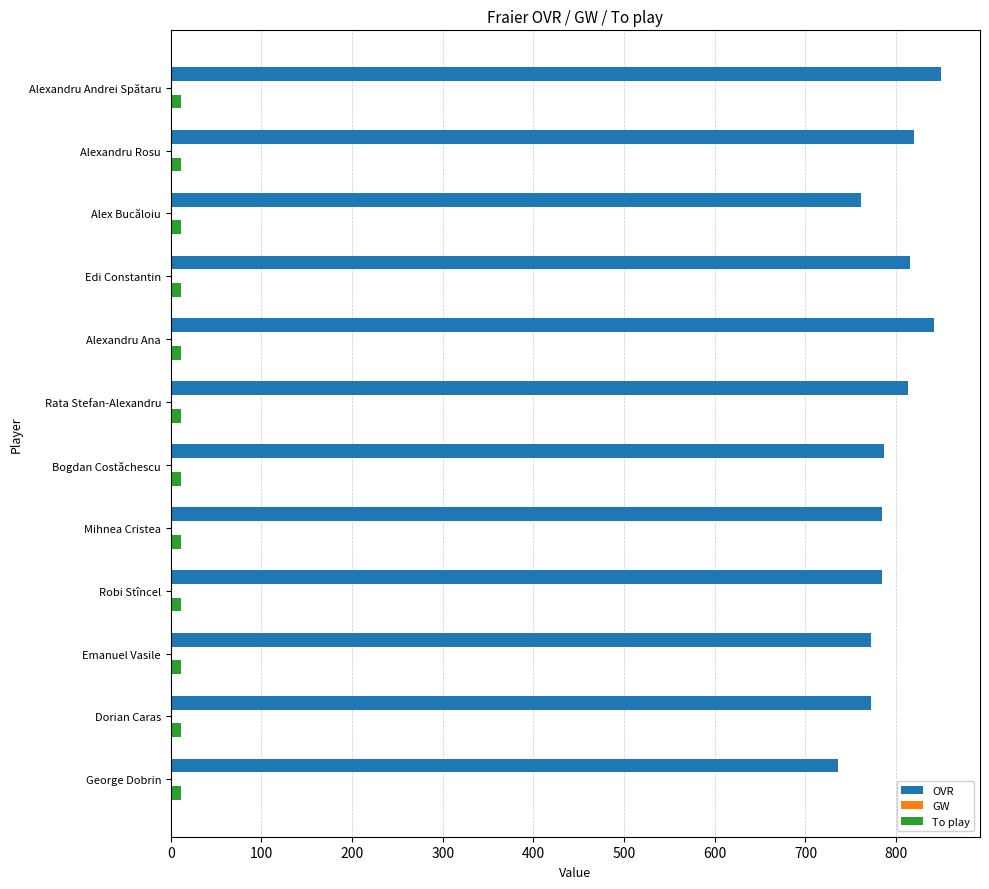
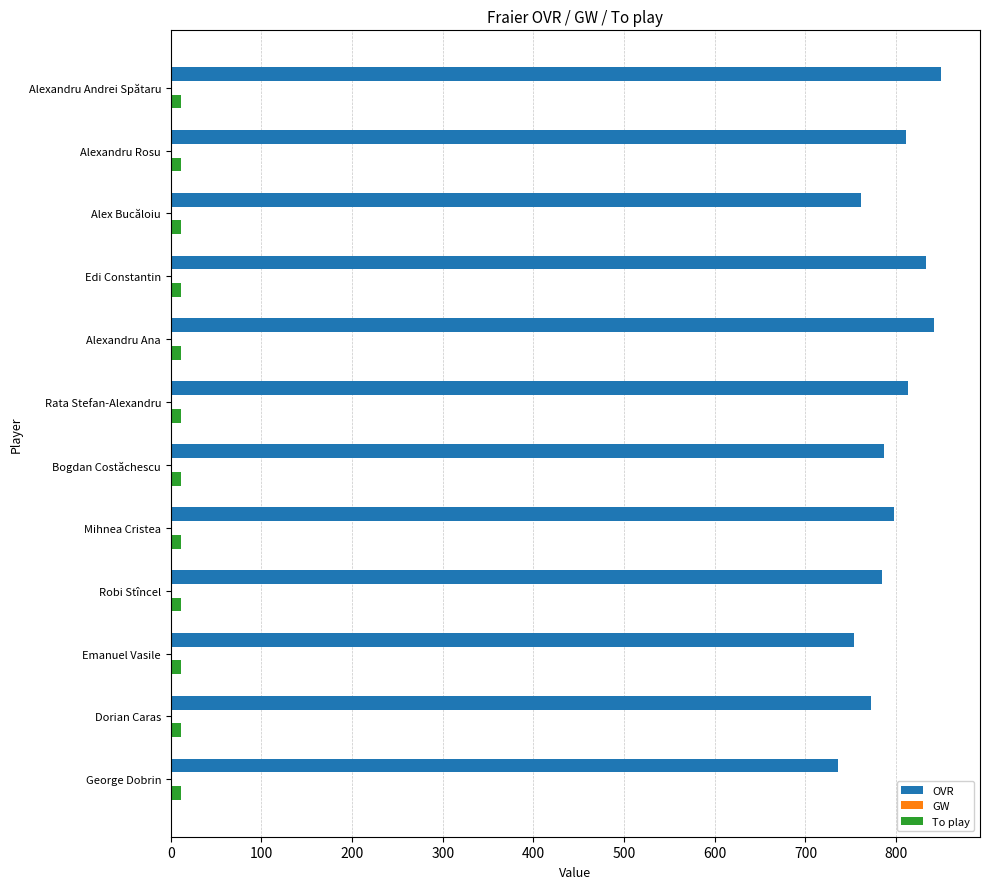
OVR, Alexandru Rosu: 820 -> 810
OVR, Edi Constantin: 820 -> 830
OVR, Mihnea Cristea: 780 -> 800
OVR, Emanuel Vasile: 770 -> 750
